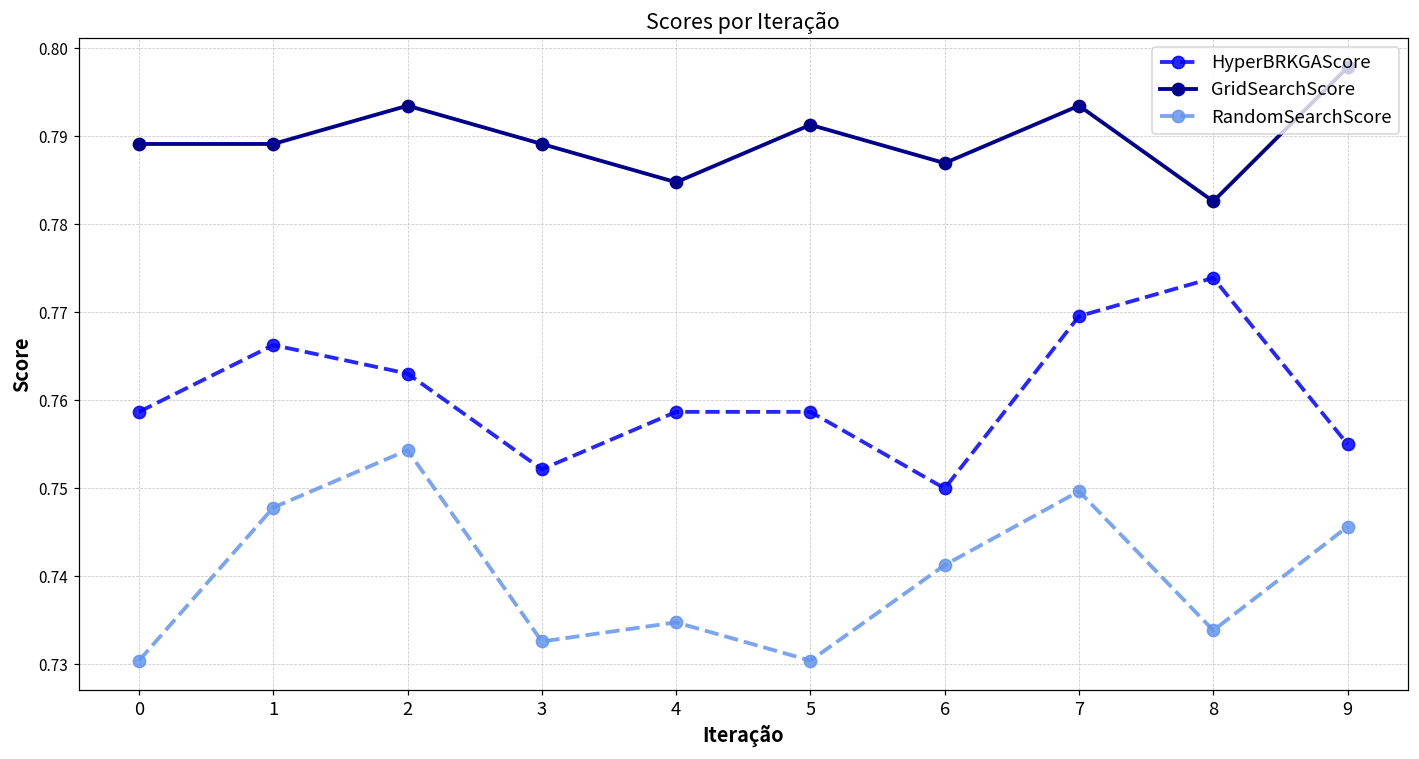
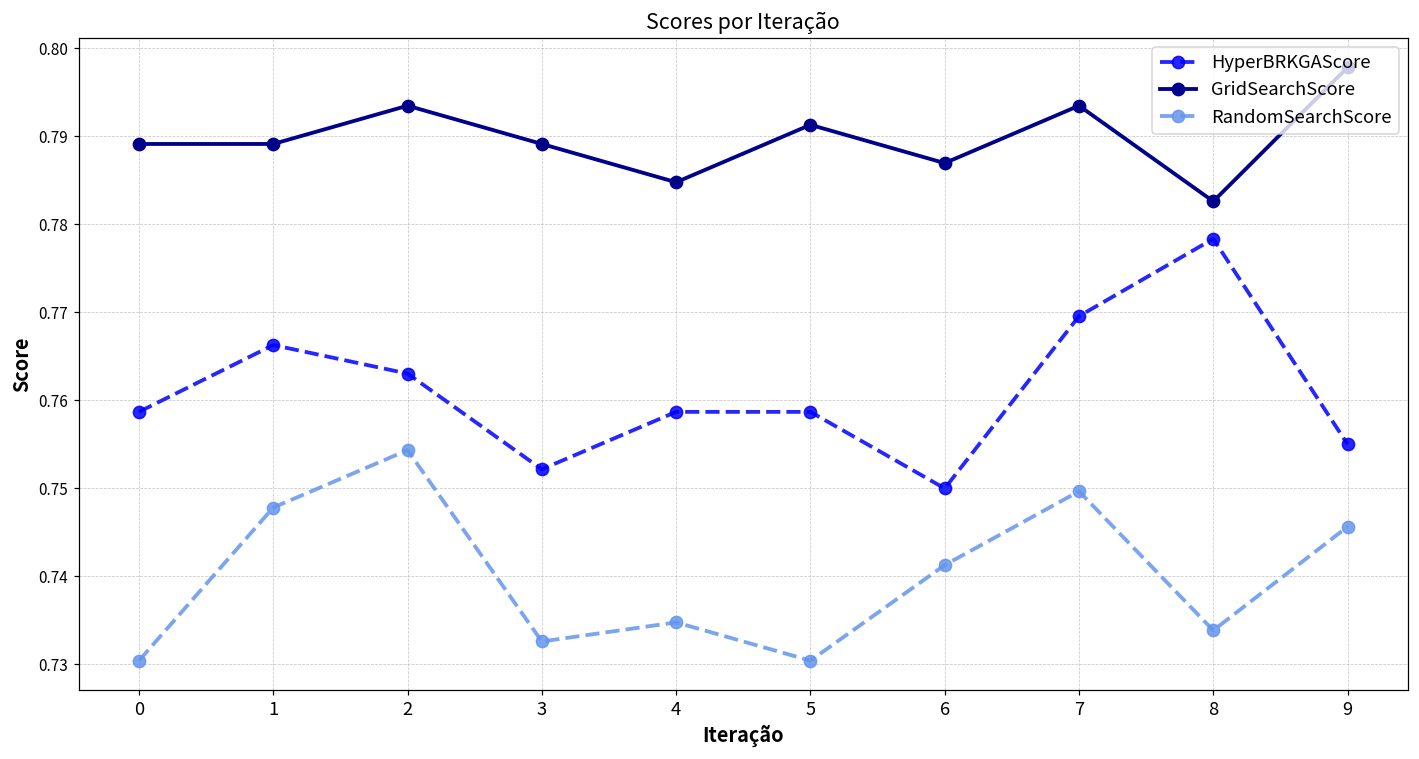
HyperBRKGAScore, 8: 0.774 -> 0.778
